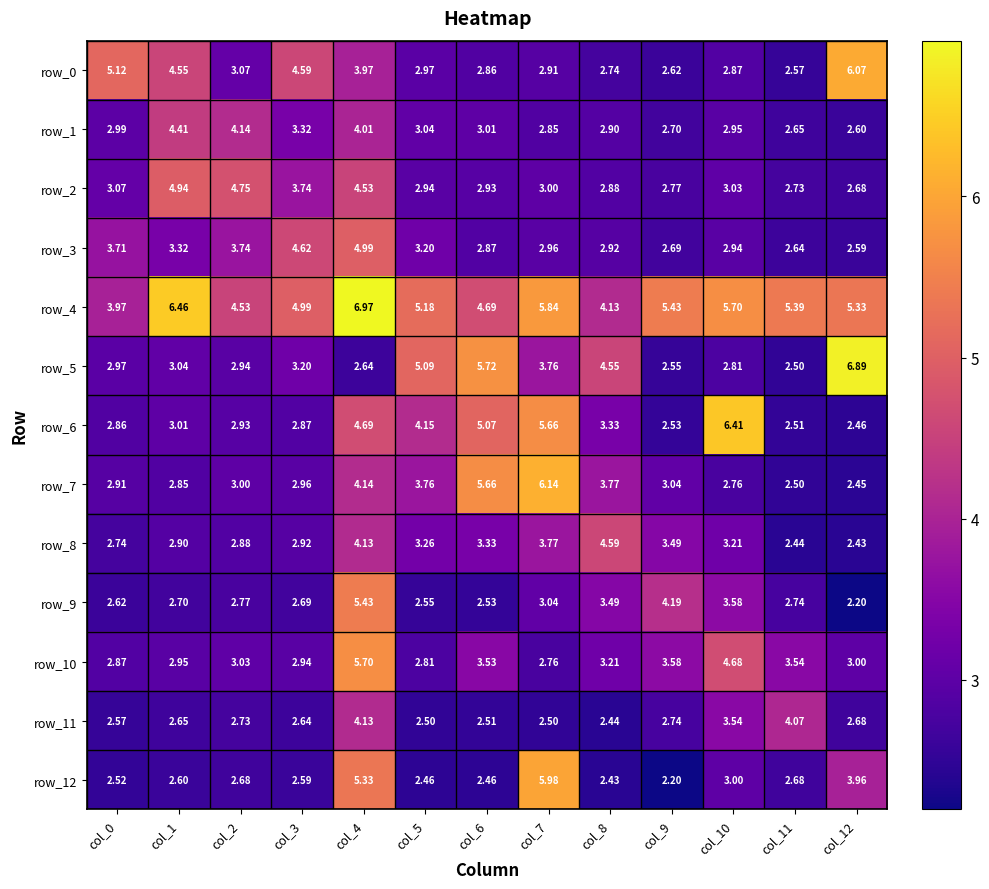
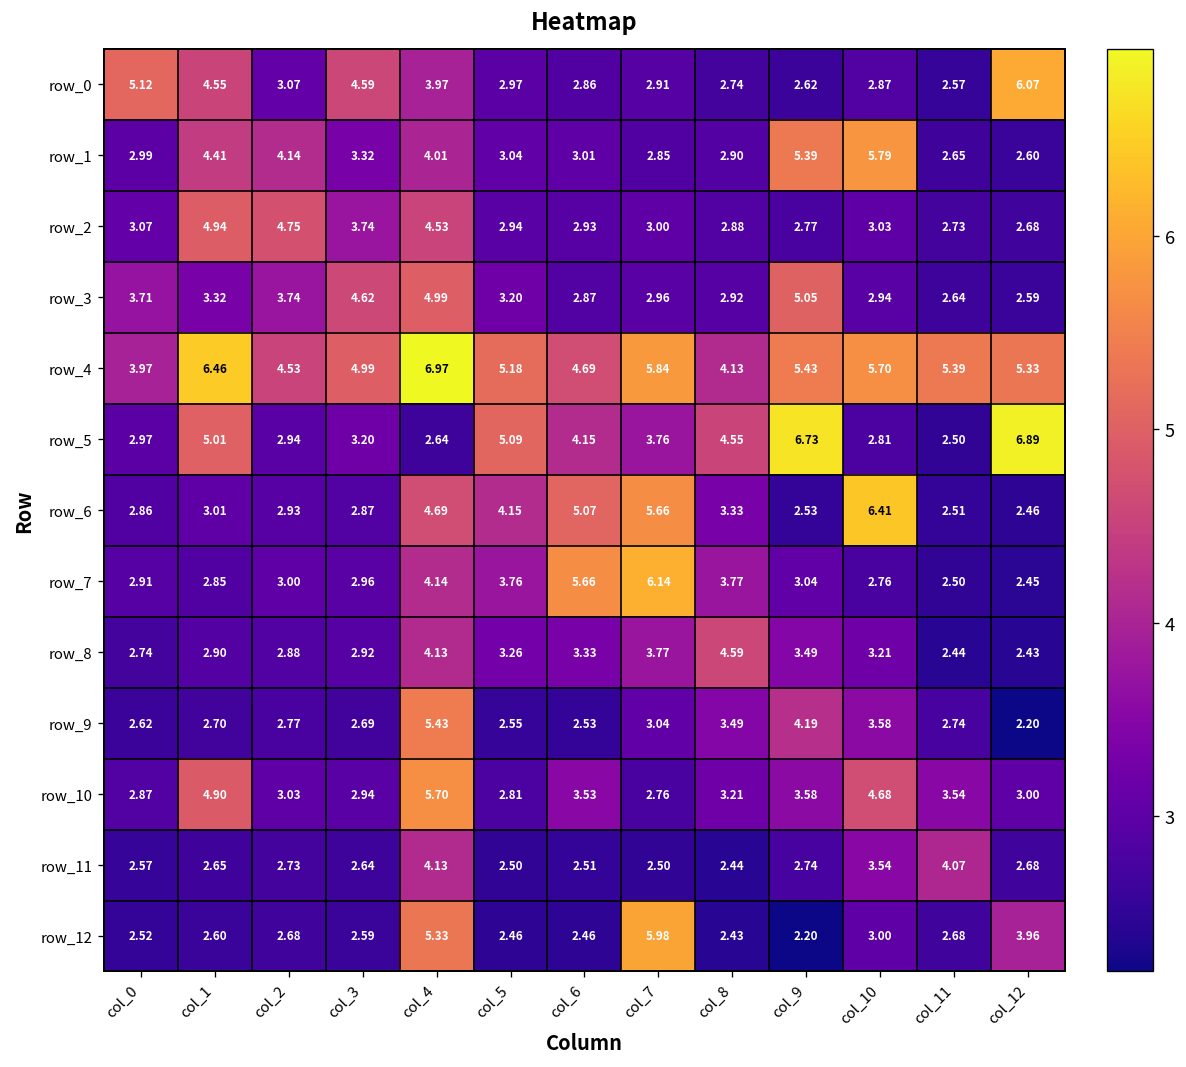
row_1, col_9: 2.70 -> 5.39
row_1, col_10: 2.95 -> 5.79
row_3, col_9: 2.69 -> 5.05
row_5, col_1: 3.04 -> 5.01
row_5, col_6: 5.72 -> 4.15
row_5, col_9: 2.55 -> 6.73
row_10, col_1: 2.95 -> 4.90
